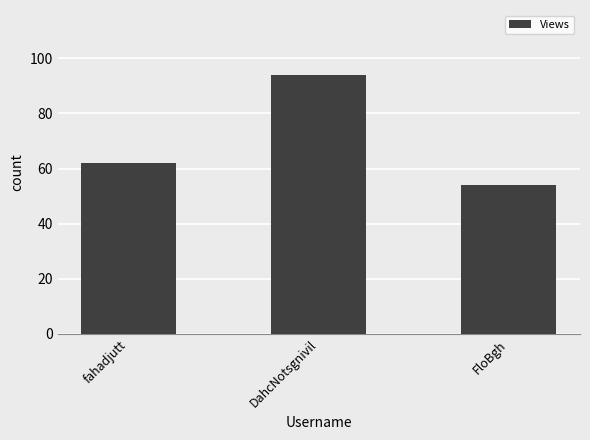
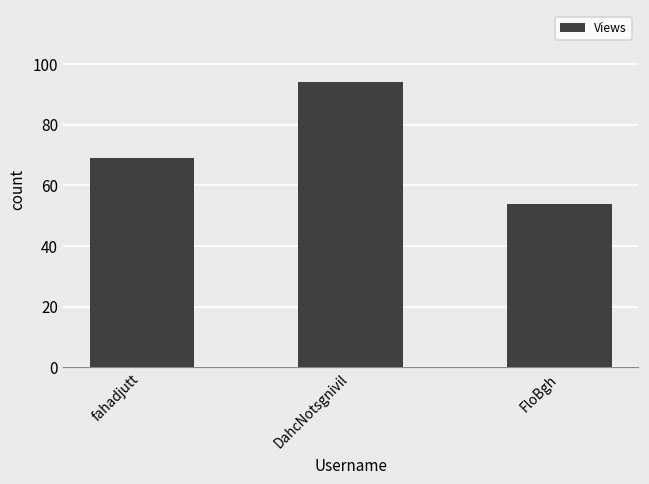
fahadjutt: 62 -> 69
